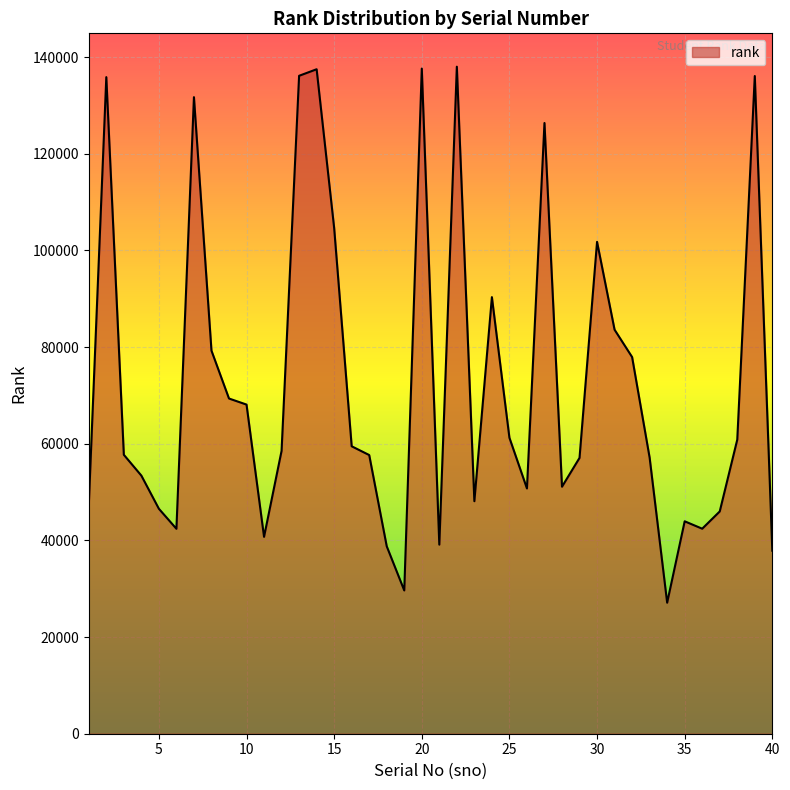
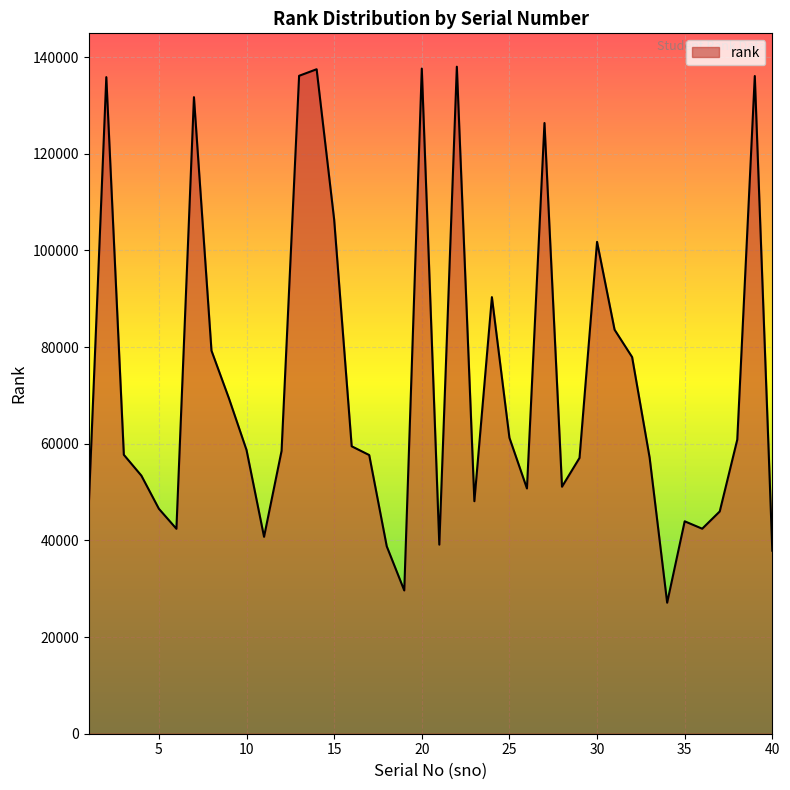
10: 68000 -> 59000
15: 105000 -> 106000
